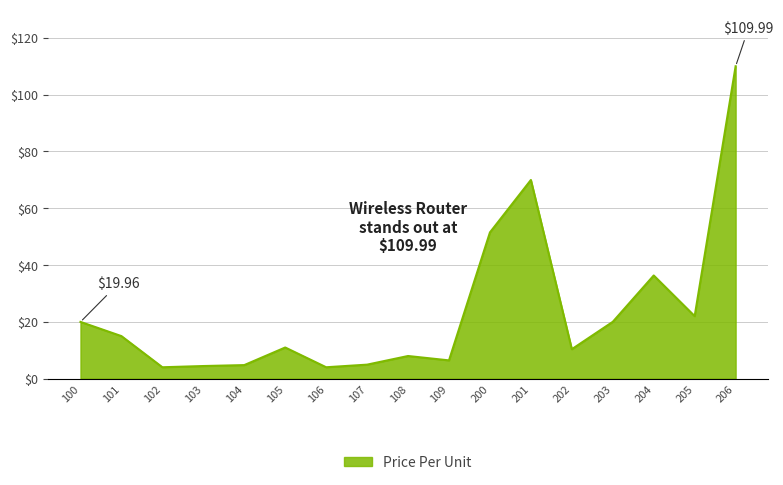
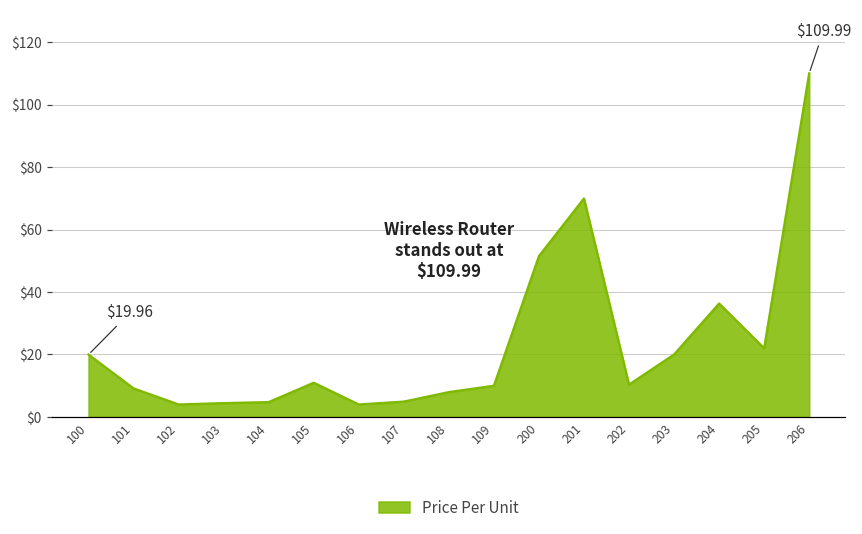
101: $15 -> $9
109: $6 -> $10
